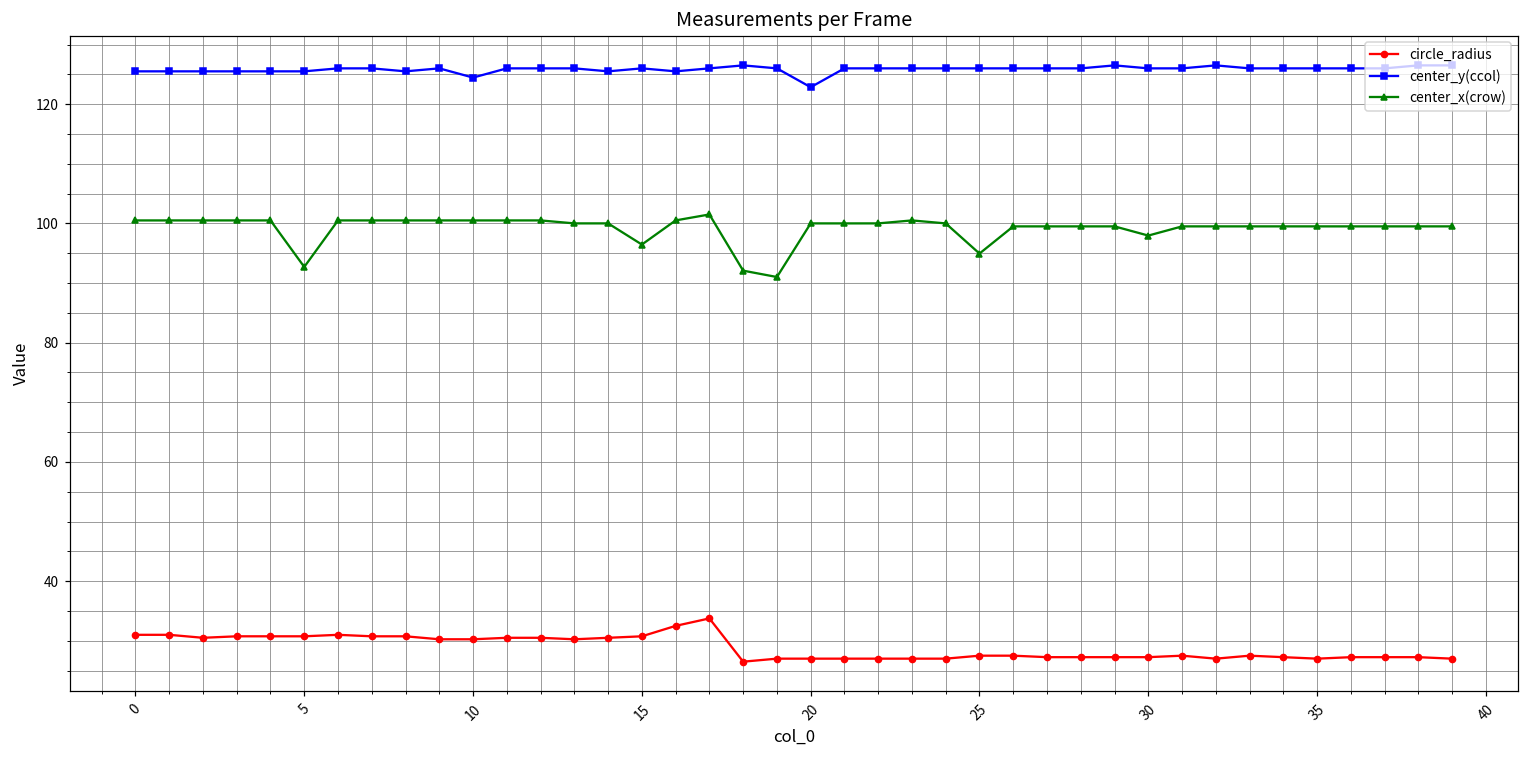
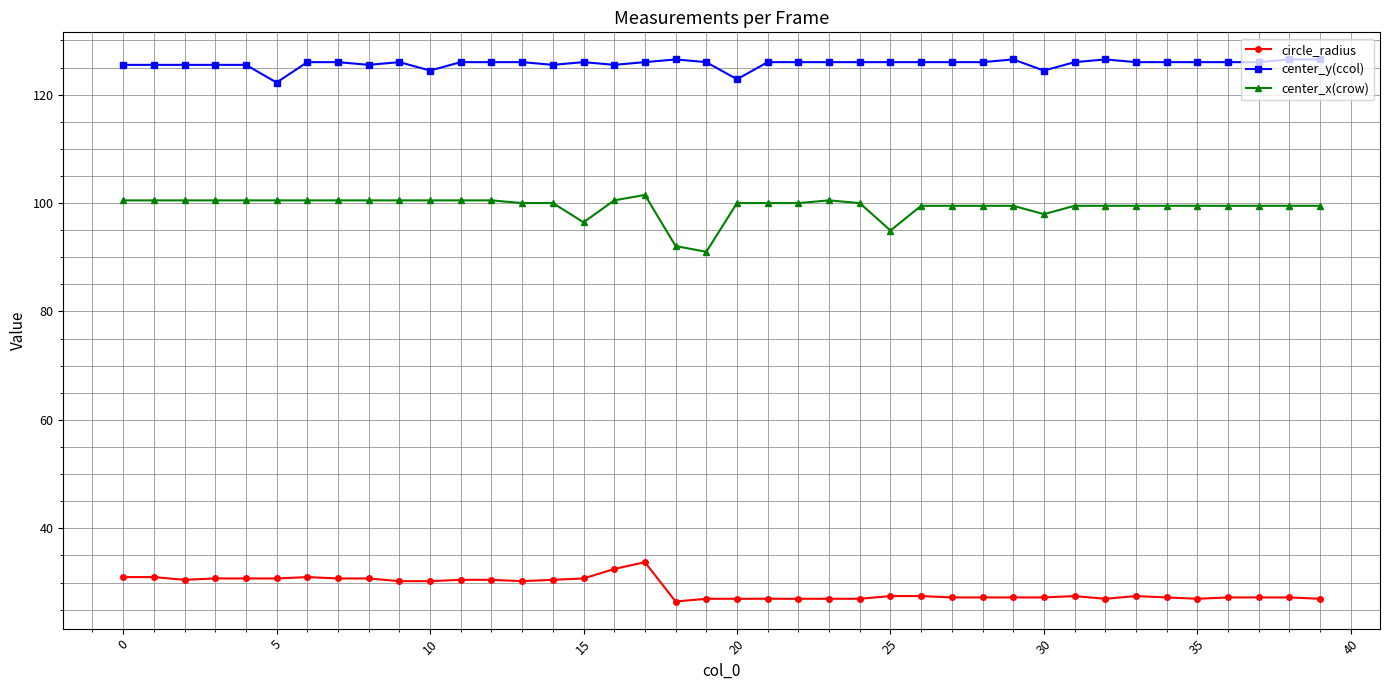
center_y(ccol), 5: 126 -> 122
center_x(crow), 5: 93 -> 100
center_y(ccol), 30: 126 -> 124
